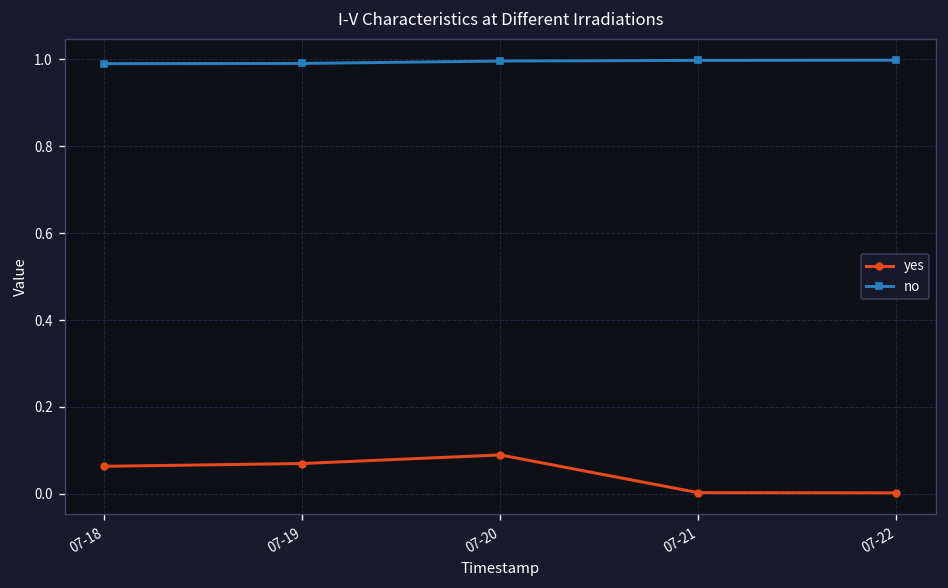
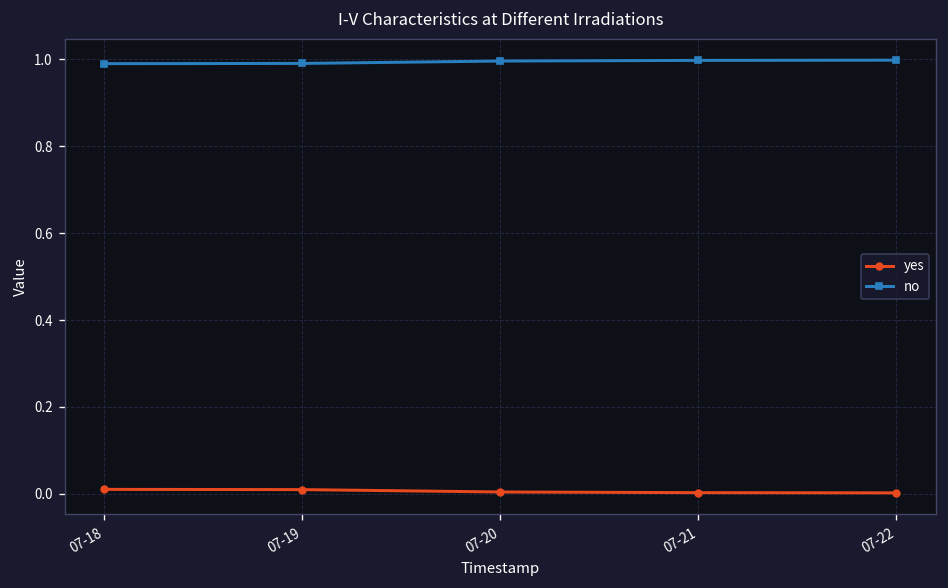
yes, 07-18: 0.06 -> 0.01
yes, 07-19: 0.07 -> 0.01
yes, 07-20: 0.09 -> 0.00
